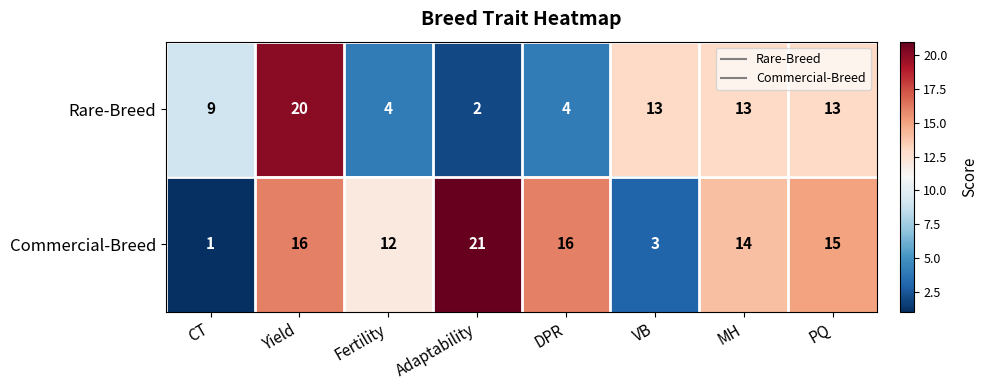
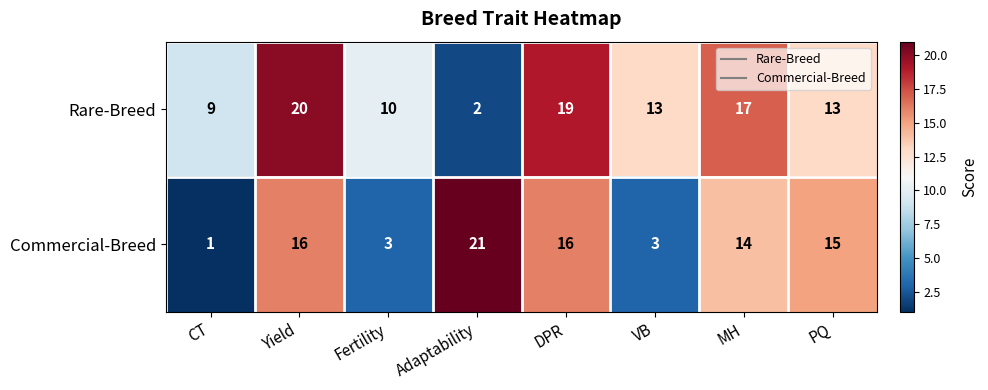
Rare-Breed, Fertility: 4 -> 10
Rare-Breed, DPR: 4 -> 19
Rare-Breed, MH: 13 -> 17
Commercial-Breed, Fertility: 12 -> 3
